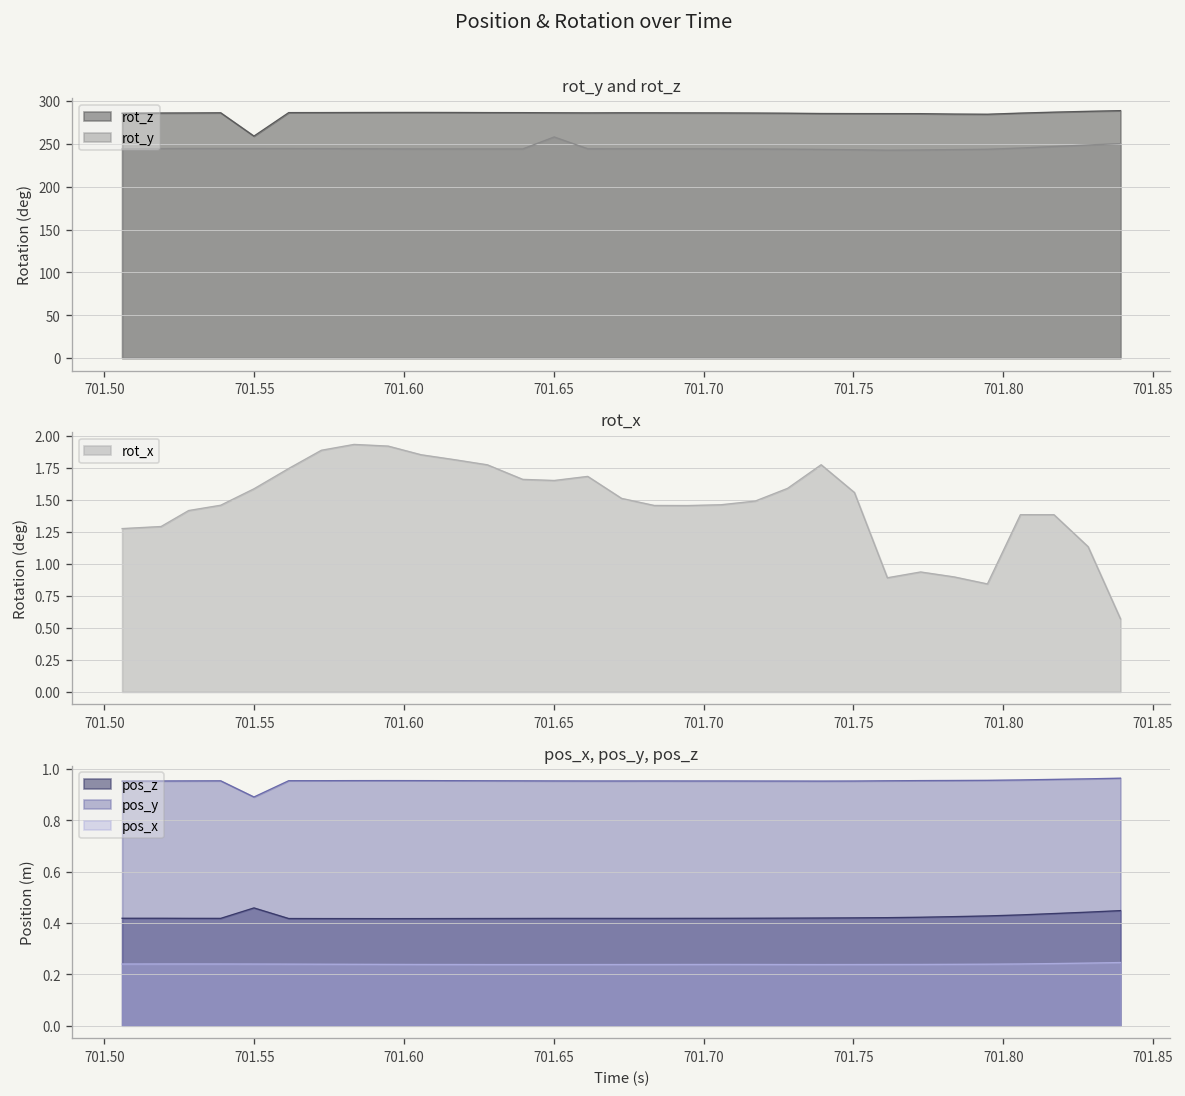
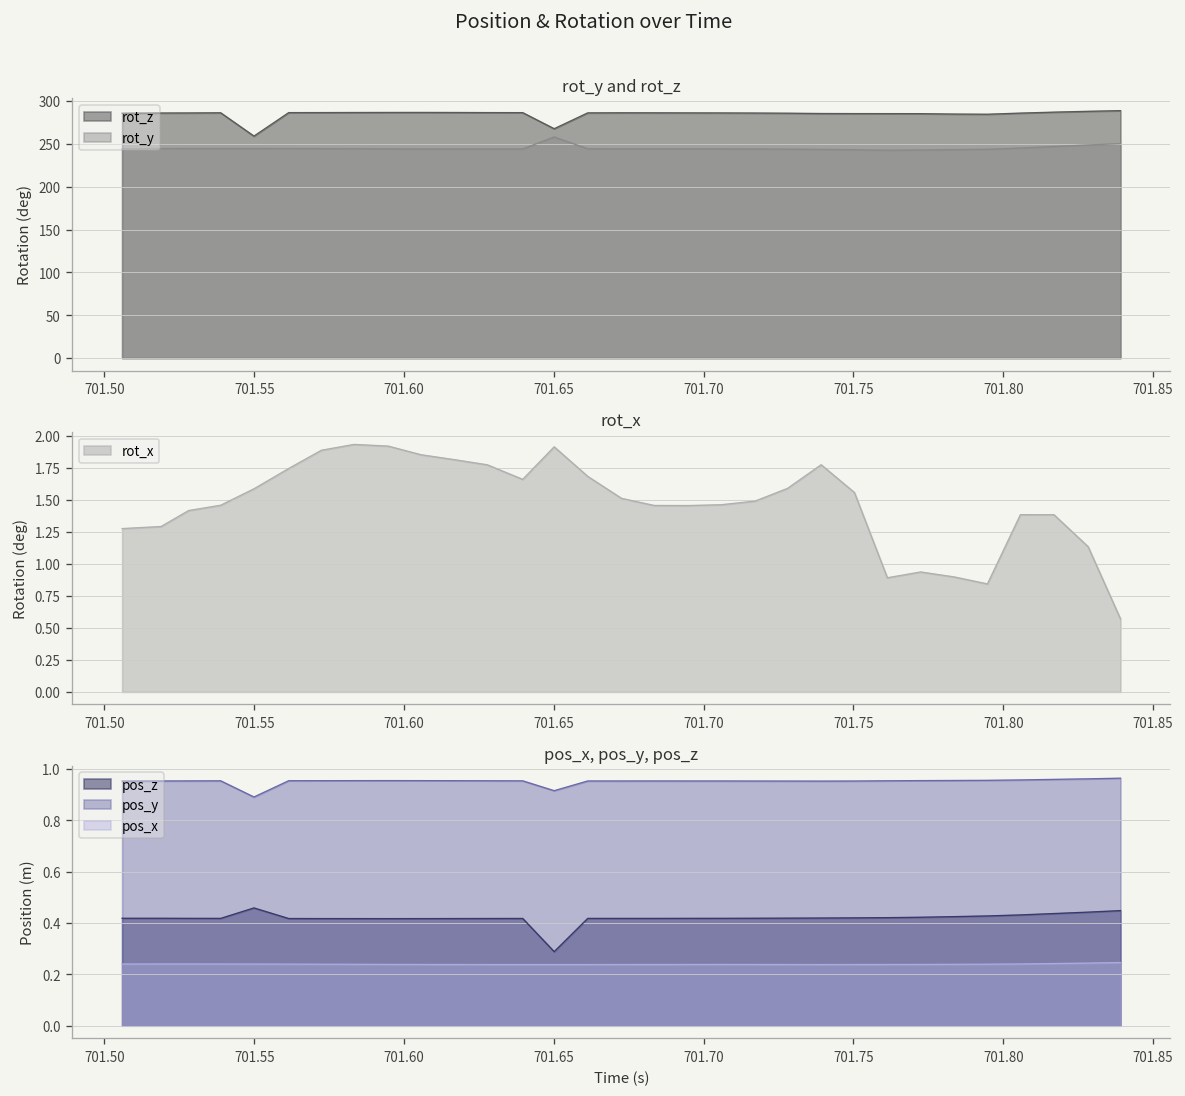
rot_y and rot_z, rot_z, 701.65: 290 -> 270
rot_x, 701.65: 1.65 -> 1.92
pos_x, pos_y, pos_z, pos_z, 701.65: 0.42 -> 0.29
pos_x, pos_y, pos_z, pos_y, 701.65: 0.95 -> 0.92
